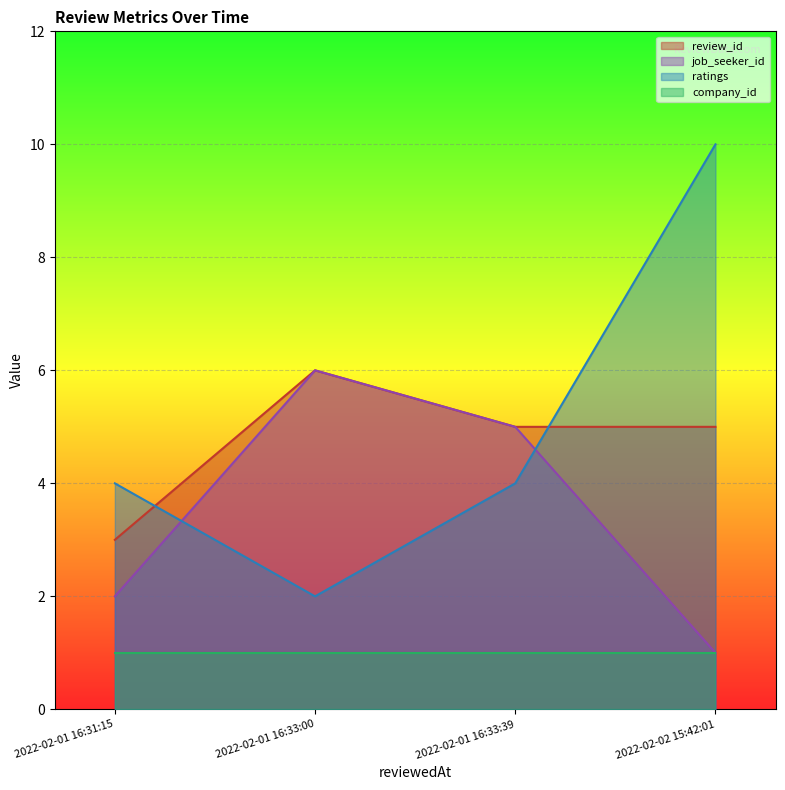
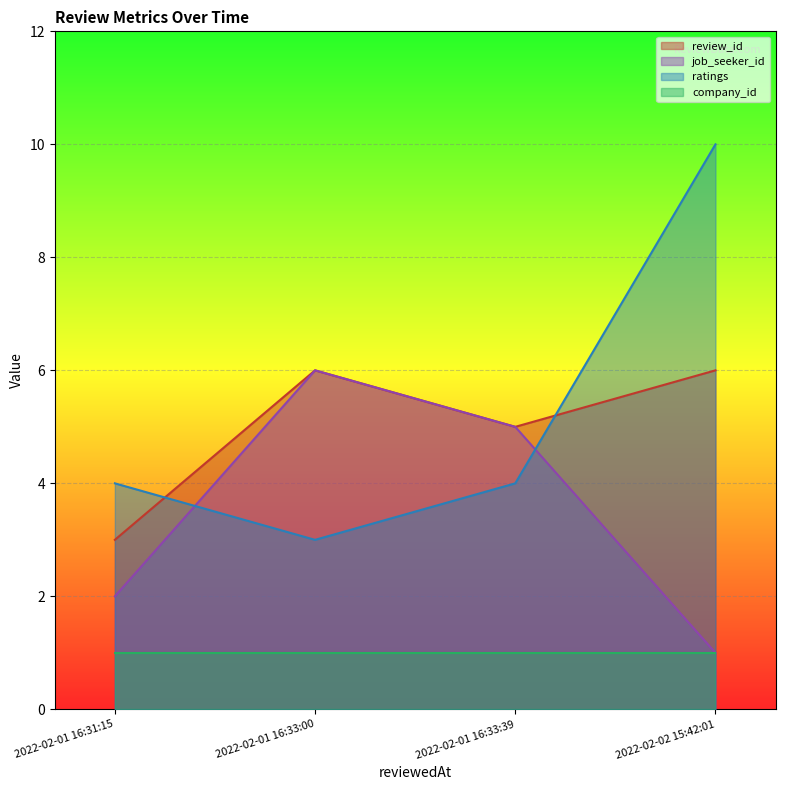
ratings, 2022-02-01 16:33:00: 2 -> 3
review_id, 2022-02-02 15:42:01: 5 -> 6
